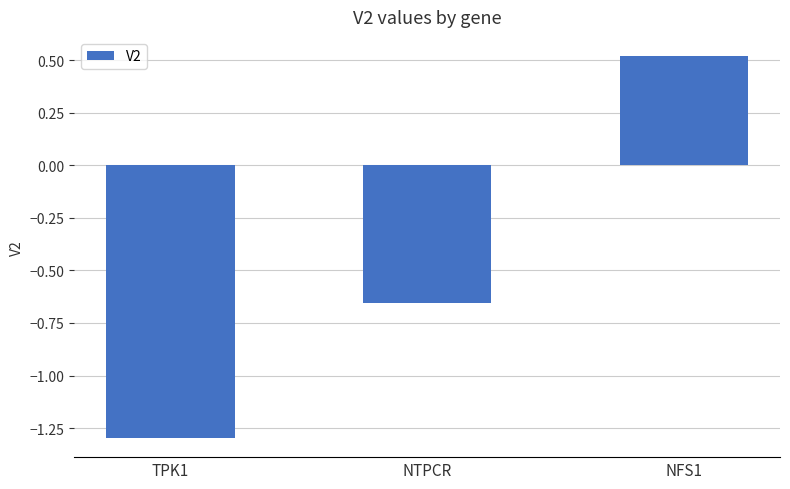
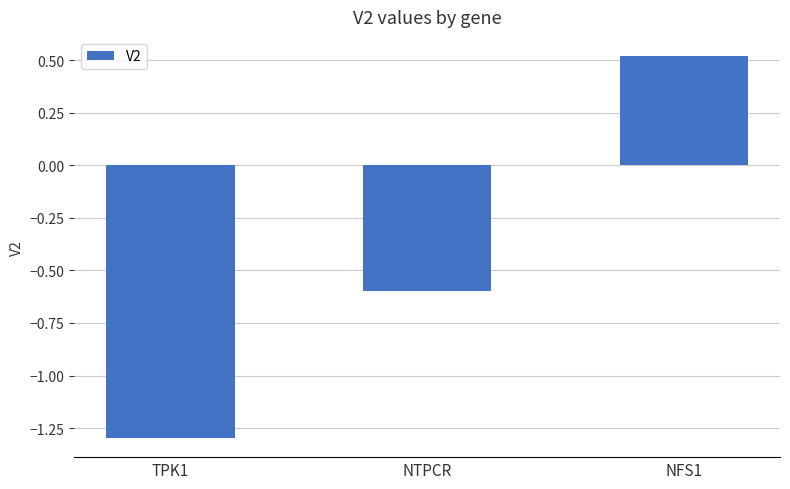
NTPCR: -0.65 -> -0.60
